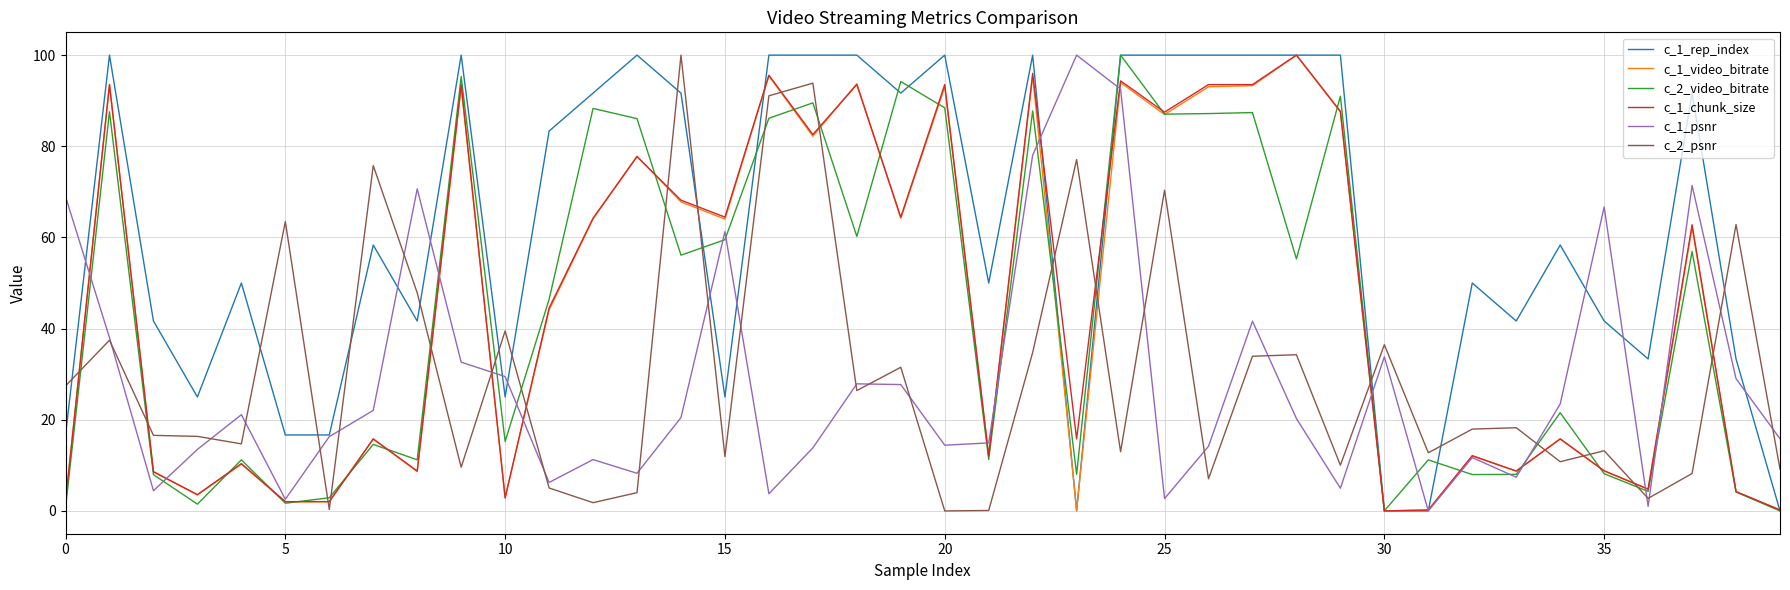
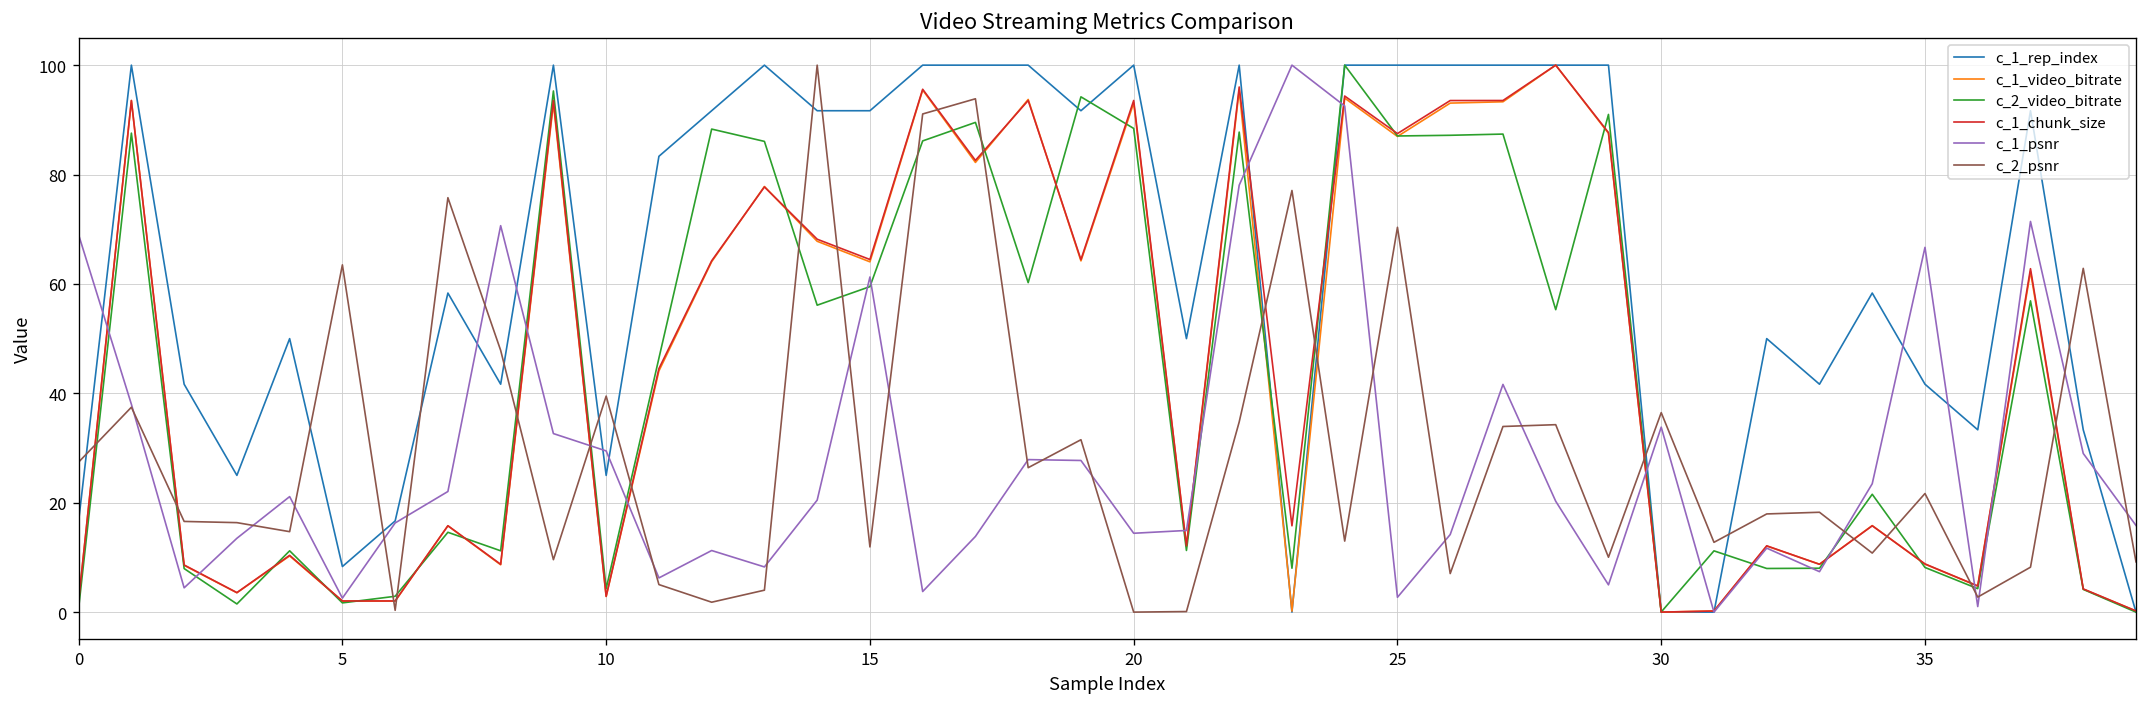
c_1_rep_index, 5: 17 -> 8
c_2_video_bitrate, 10: 15 -> 4
c_1_rep_index, 15: 25 -> 92
c_2_psnr, 35: 13 -> 22
